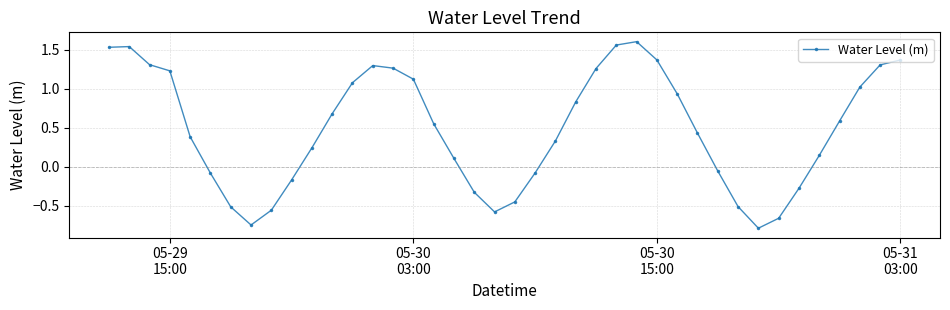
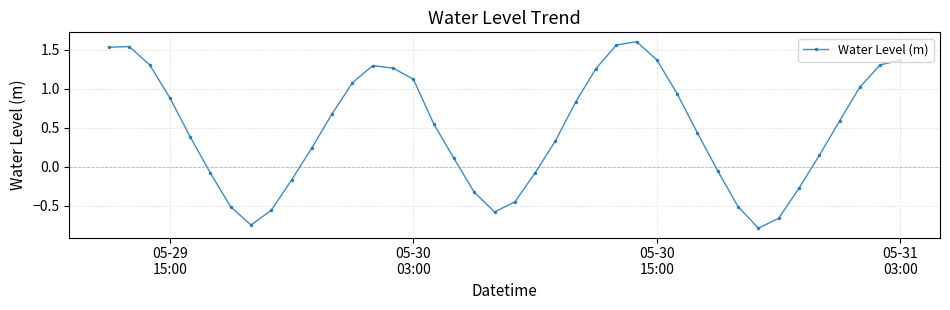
05-29 15:00: 1.2 -> 0.9
